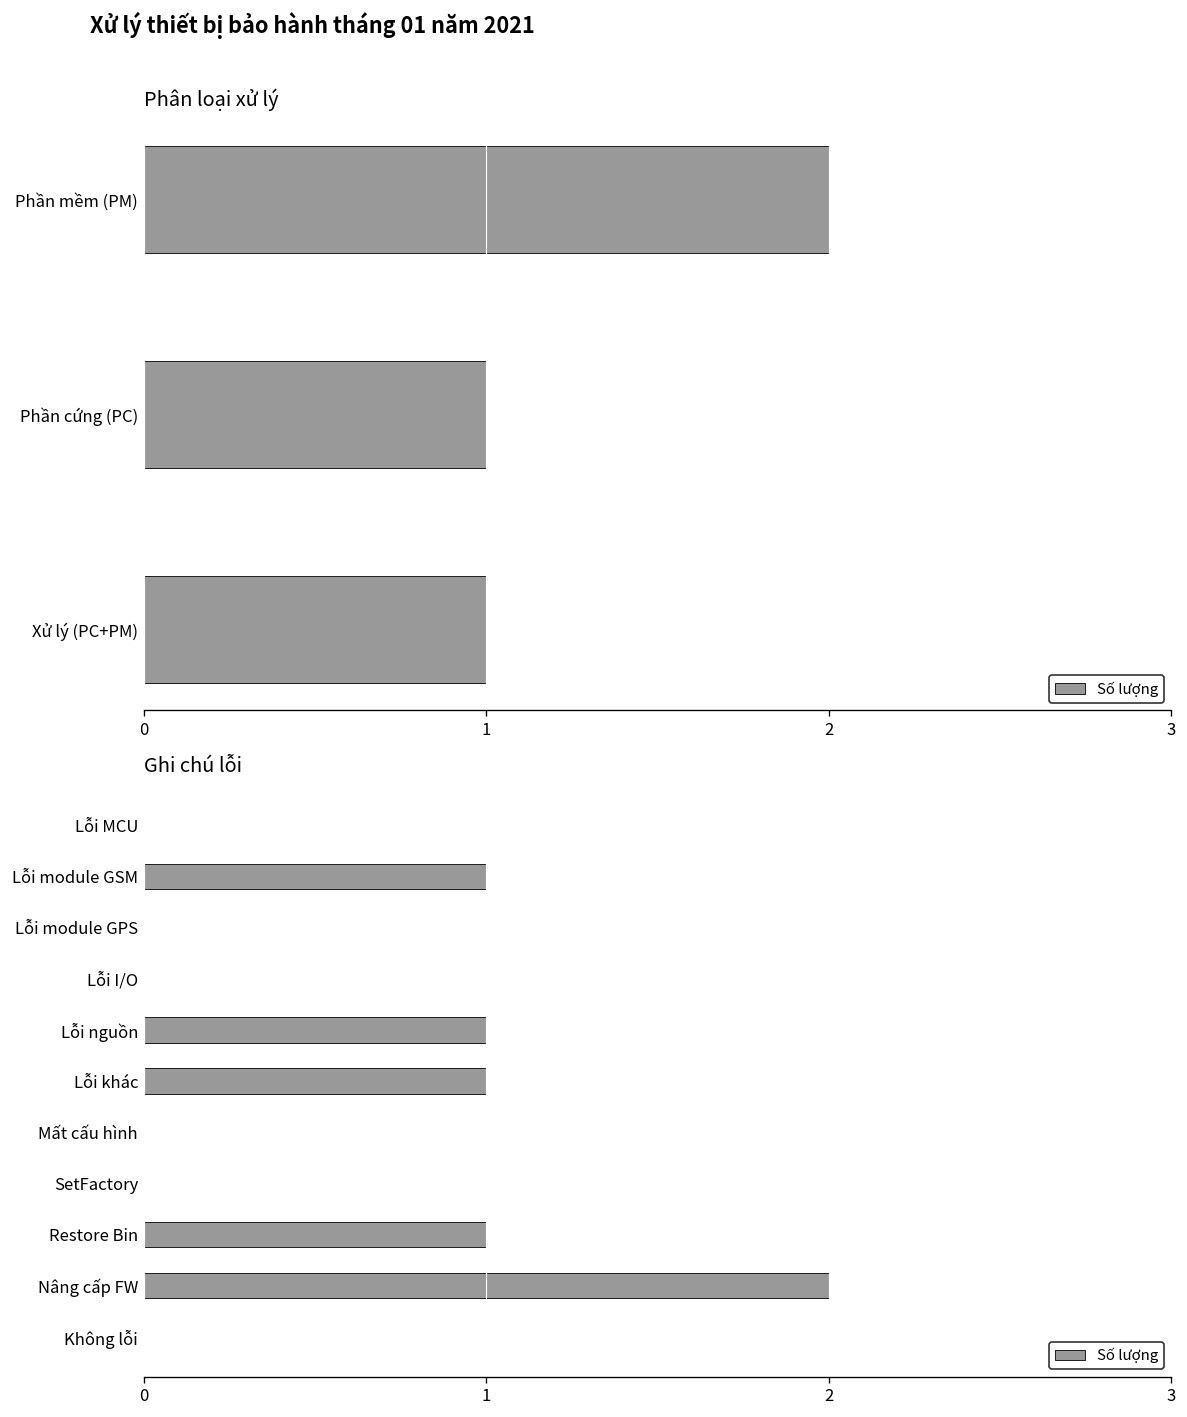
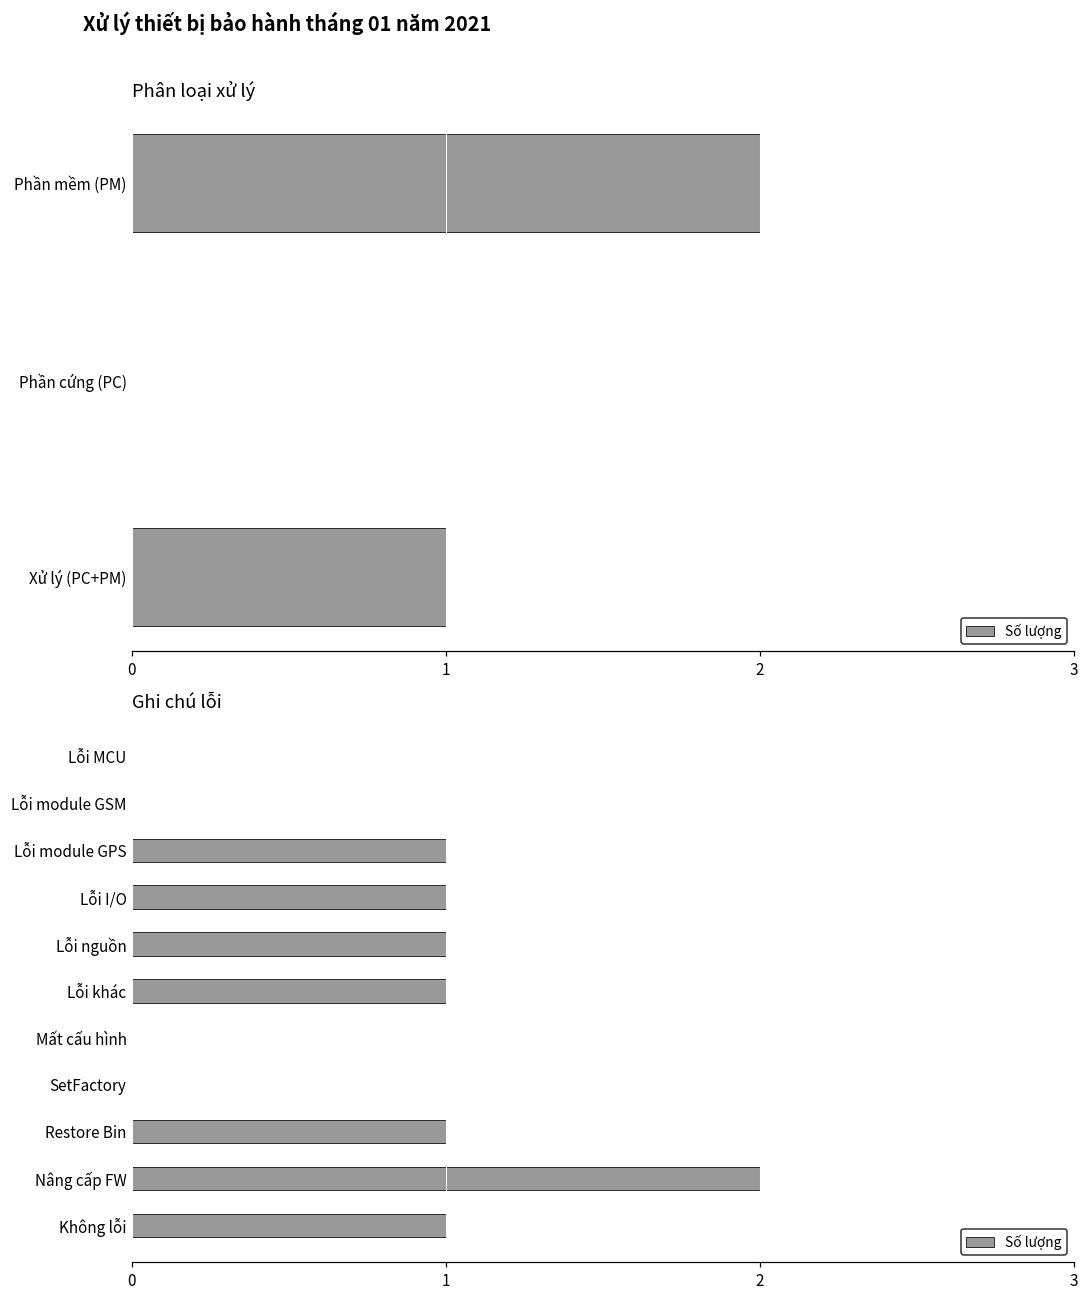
Phân loại xử lý, Phần cứng (PC): 1 -> 0
Ghi chú lỗi, Lỗi module GSM: 1 -> 0
Ghi chú lỗi, Lỗi module GPS: 0 -> 1
Ghi chú lỗi, Lỗi I/O: 0 -> 1
Ghi chú lỗi, Không lỗi: 0 -> 1
